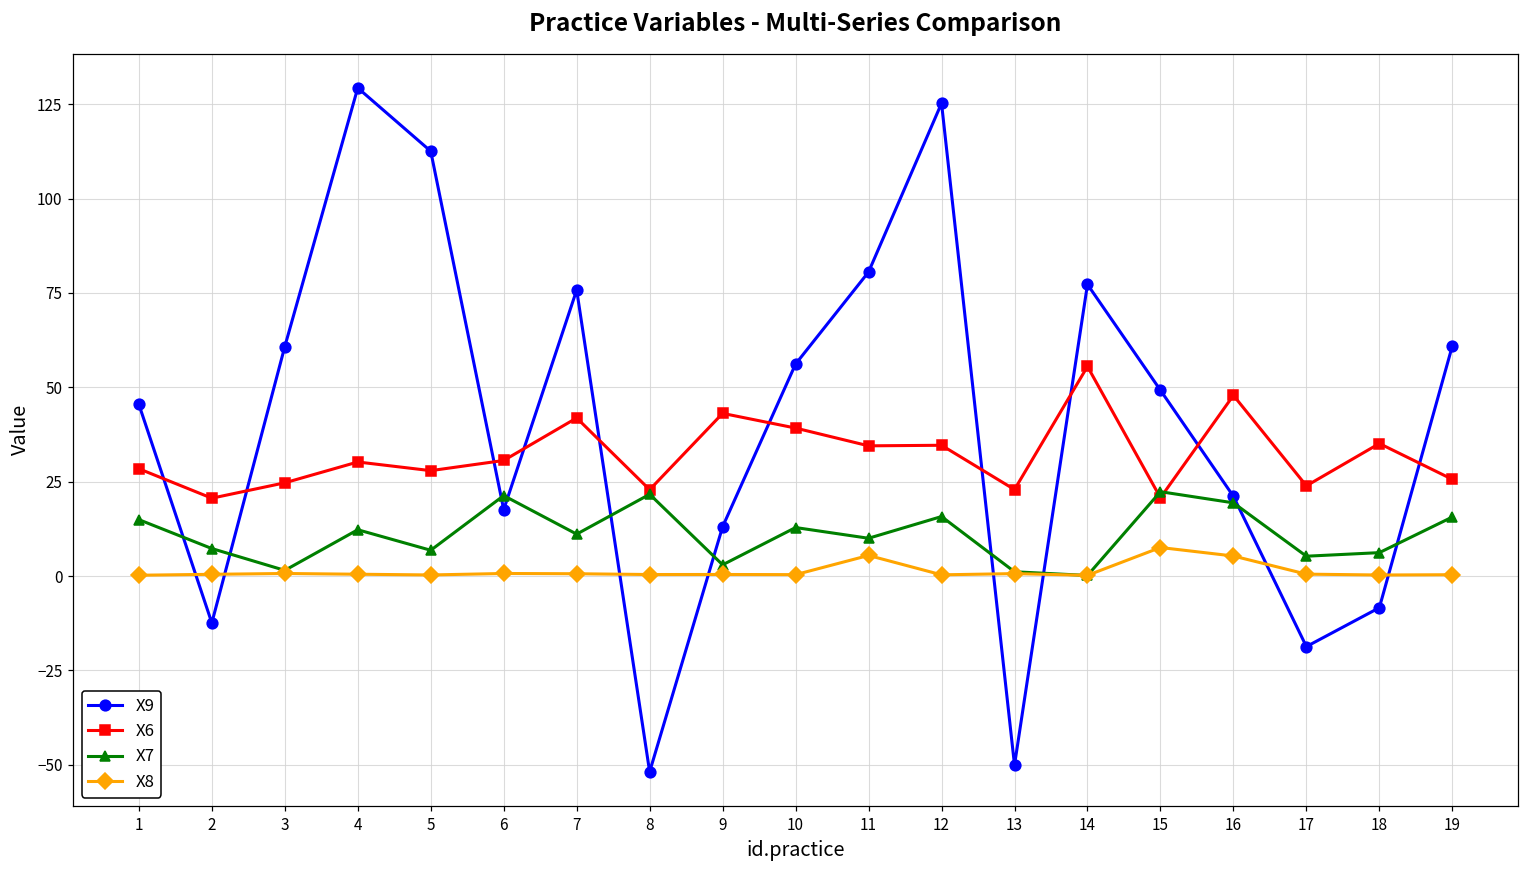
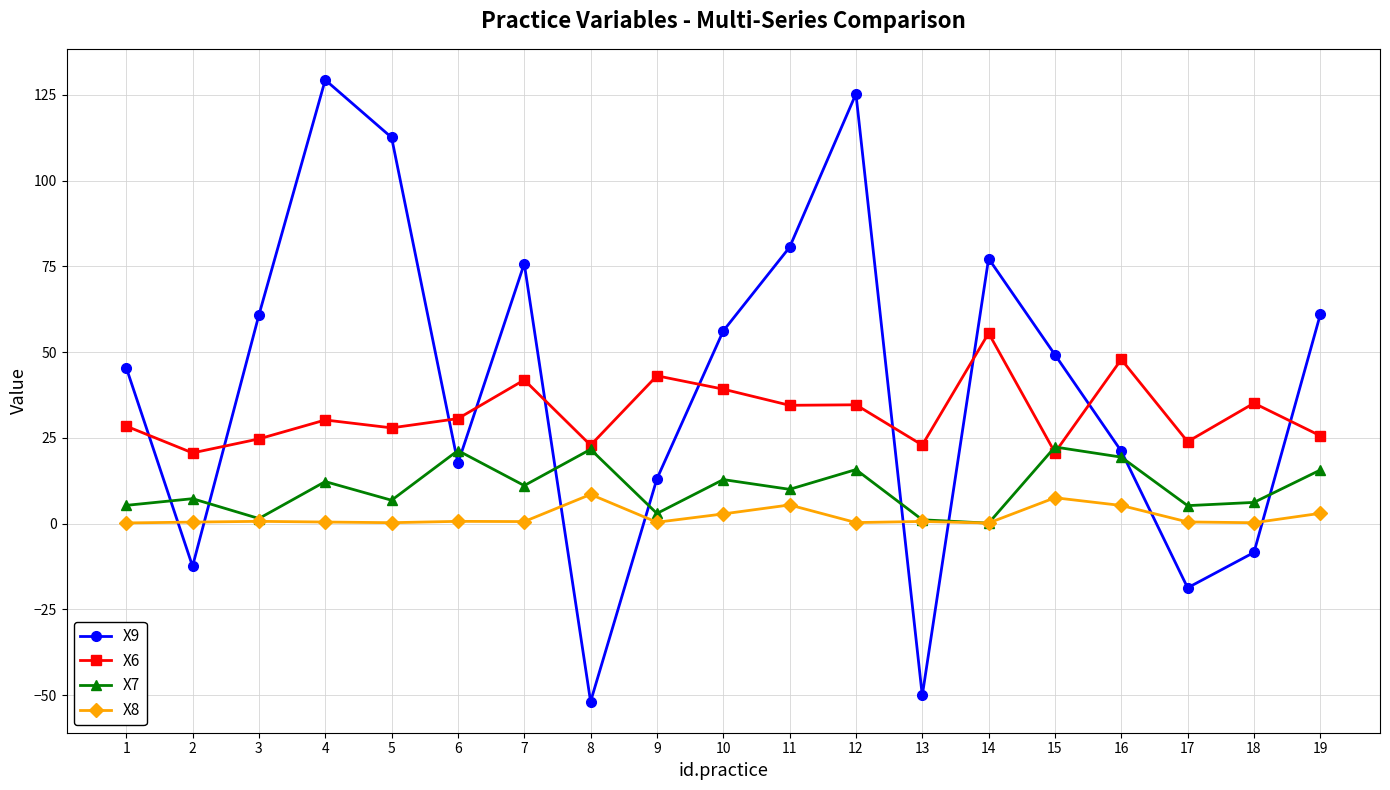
X7, 1: 15 -> 5
X8, 8: 0 -> 9
X8, 10: 0 -> 3
X8, 19: 0 -> 3
